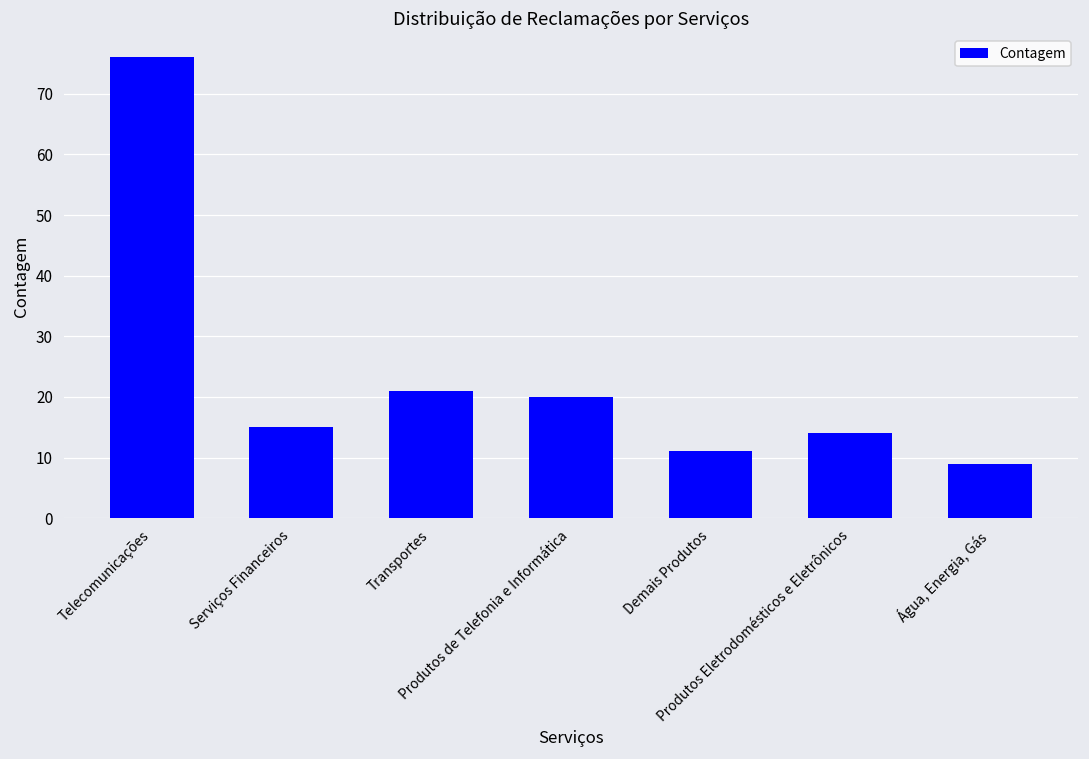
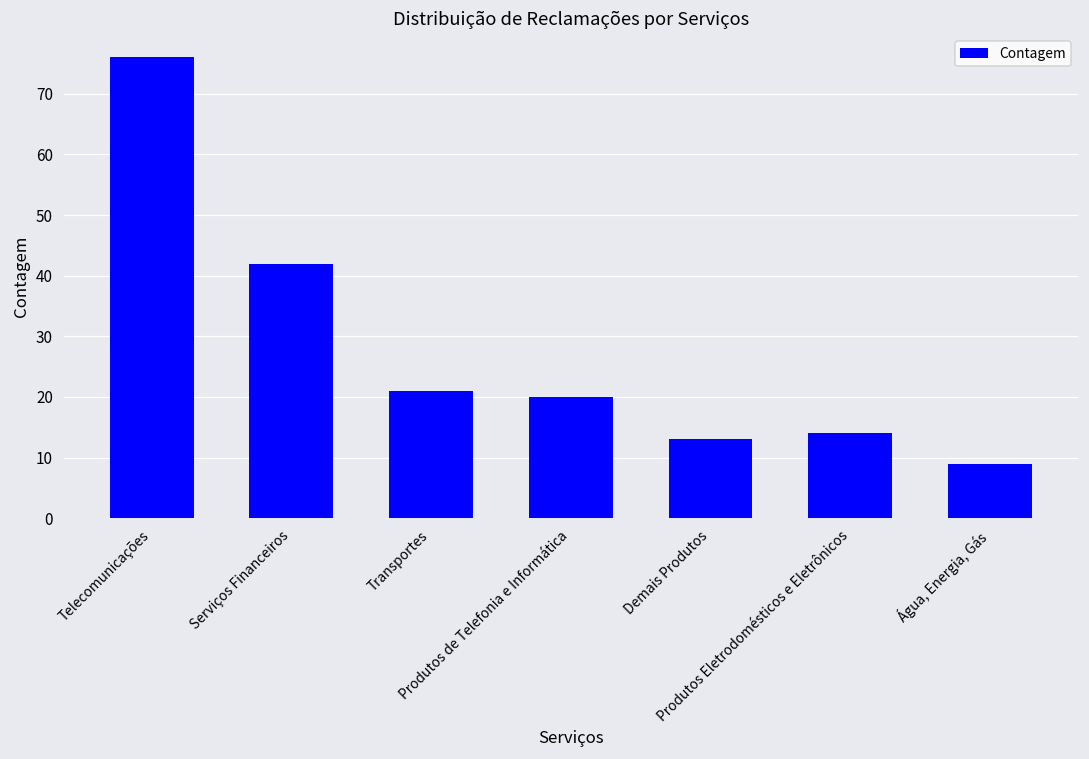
Serviços Financeiros: 15 -> 42
Demais Produtos: 11 -> 13
